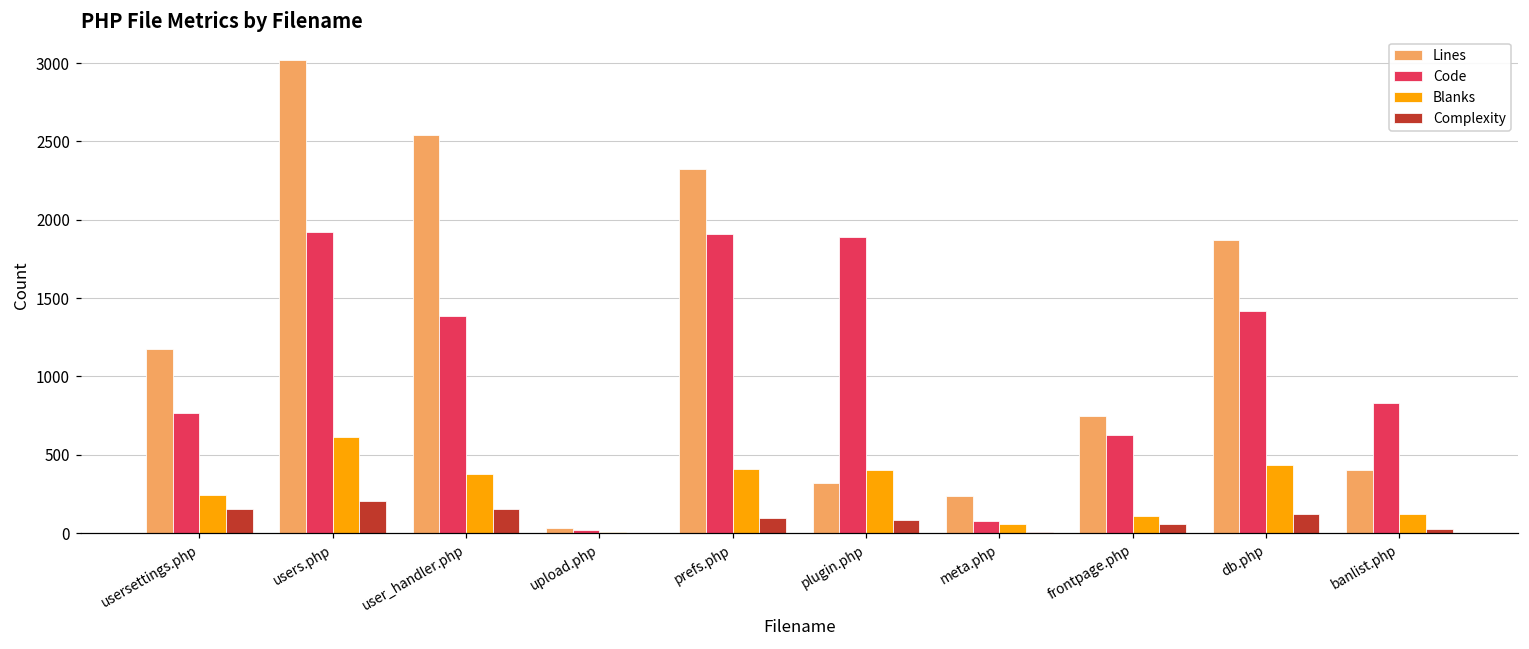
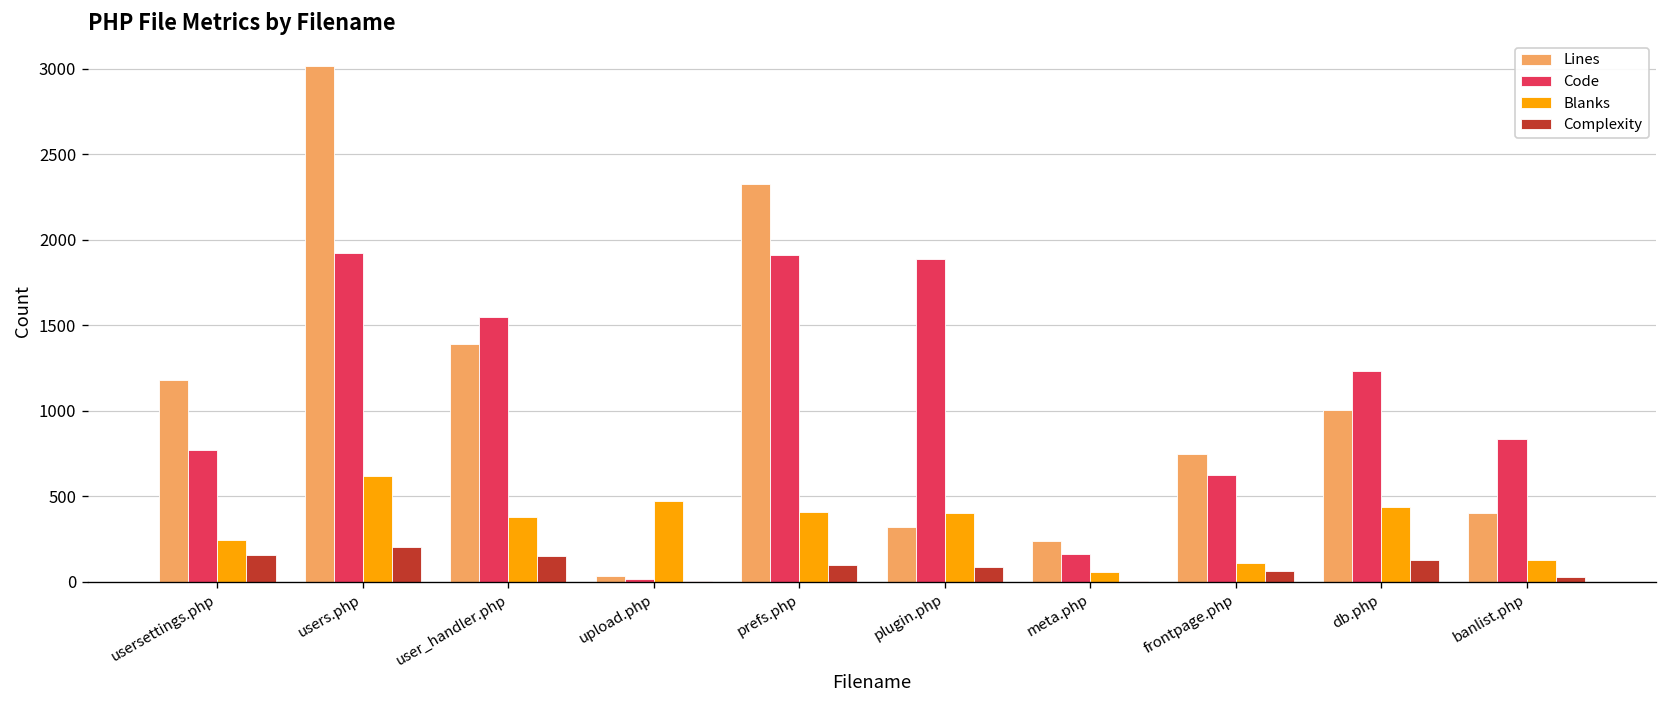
Lines, user_handler.php: 2540 -> 1390
Code, user_handler.php: 1390 -> 1550
Blanks, upload.php: 10 -> 470
Code, meta.php: 80 -> 160
Lines, db.php: 1870 -> 1000
Code, db.php: 1420 -> 1230
